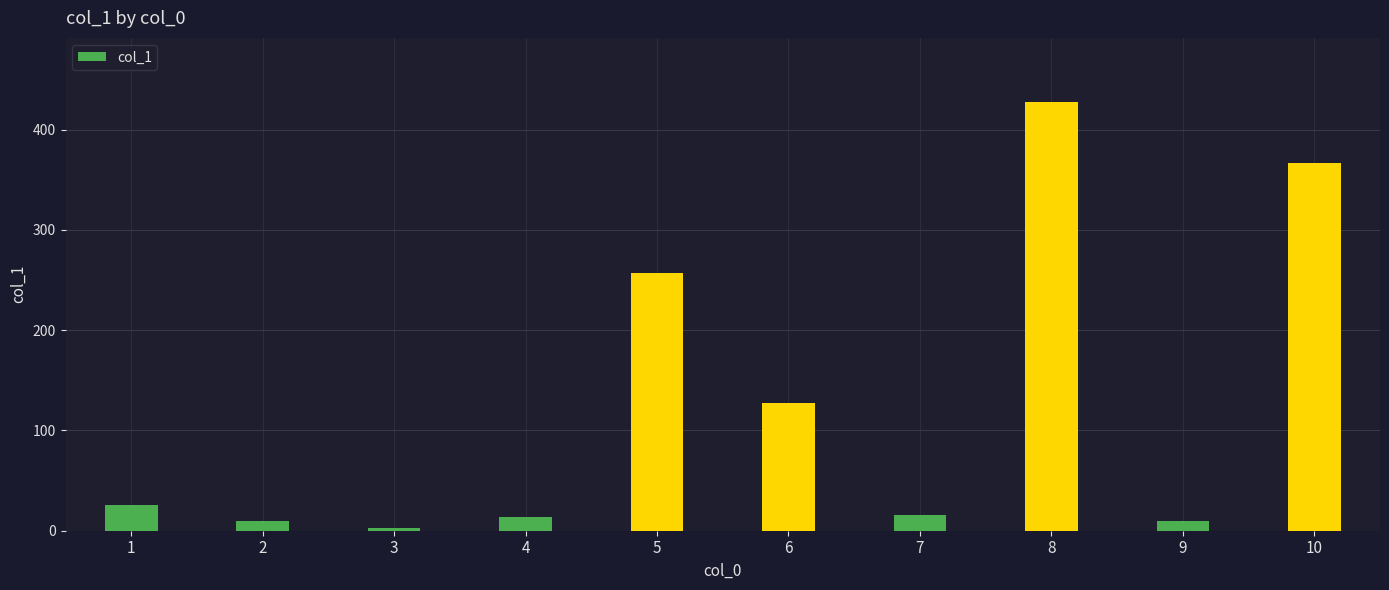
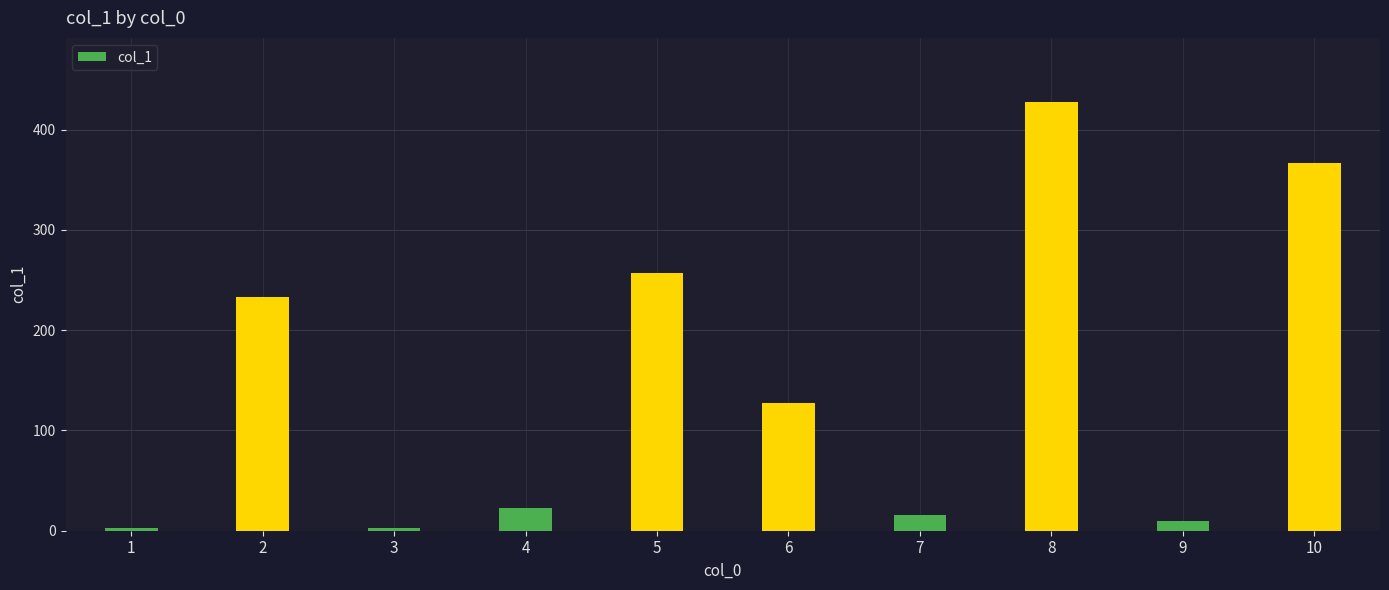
1: 26 -> 2
2: 9 -> 233
4: 14 -> 23
